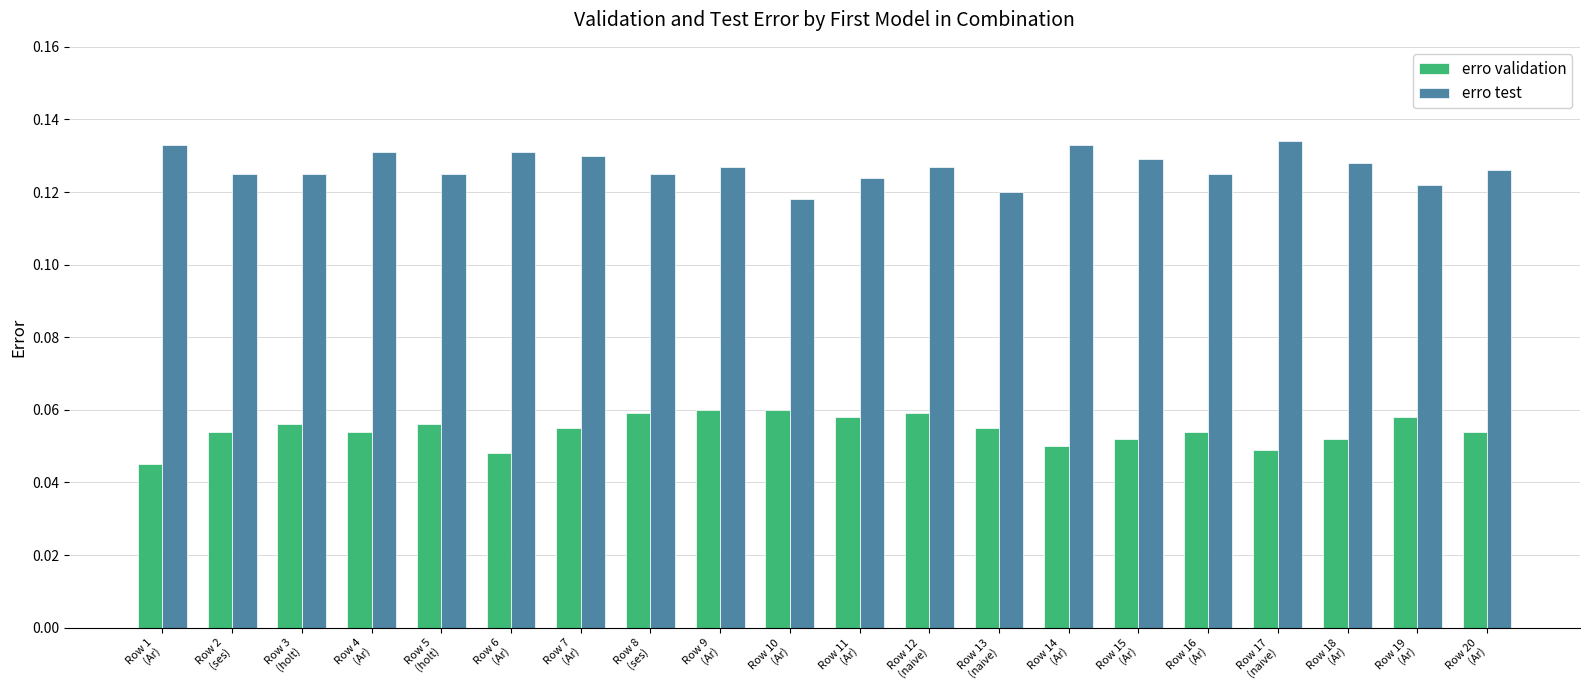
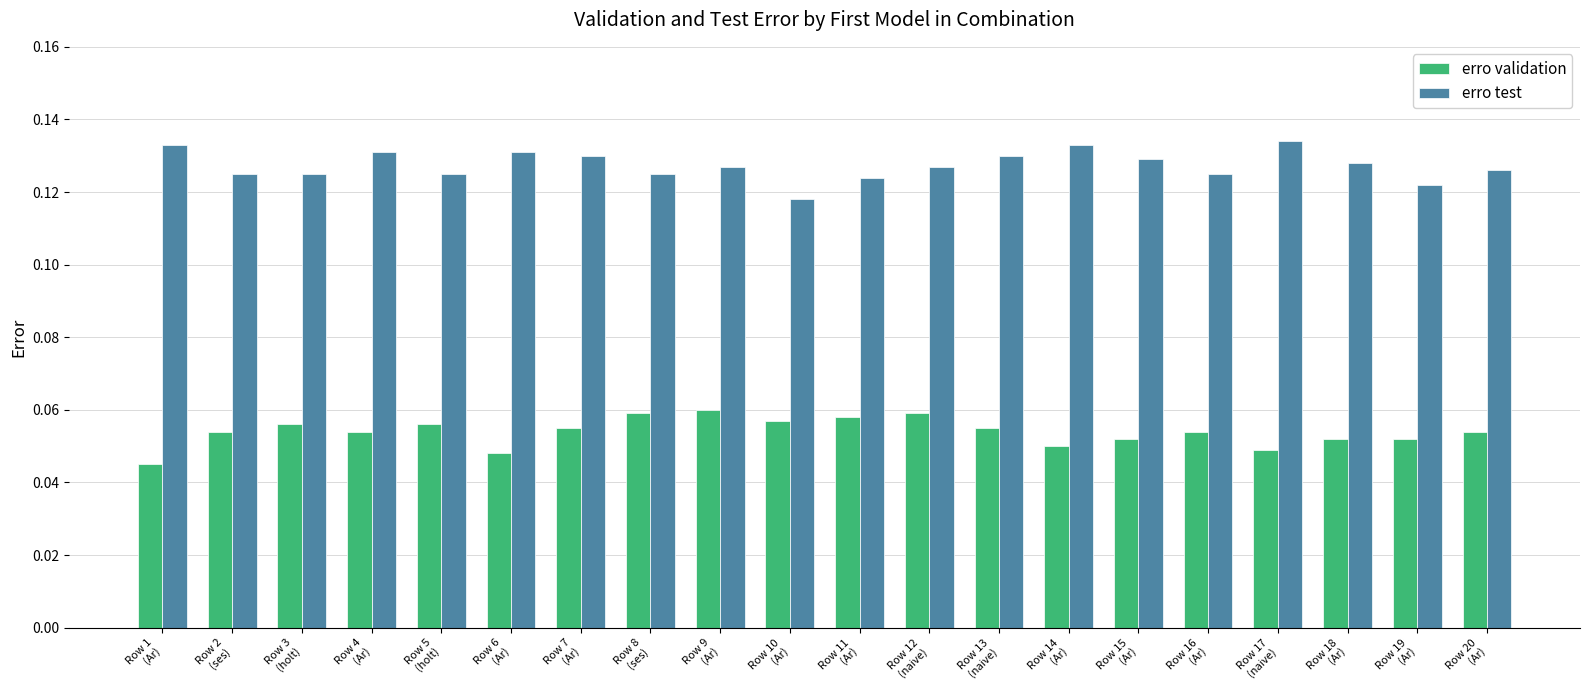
erro validation, Row 10 (Ar): 0.060 -> 0.057
erro test, Row 13 (naive): 0.12 -> 0.13
erro validation, Row 19 (Ar): 0.058 -> 0.052
